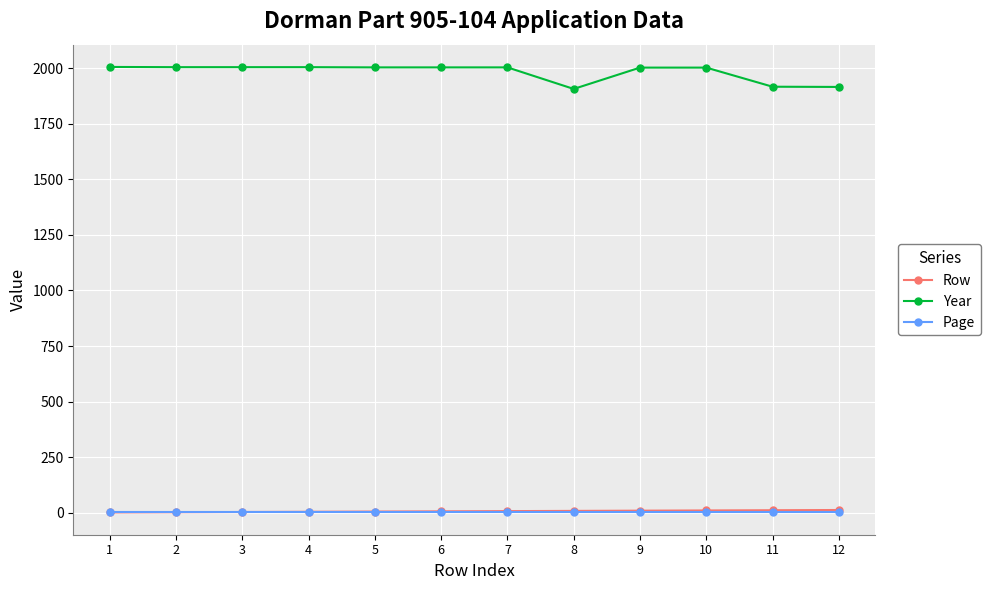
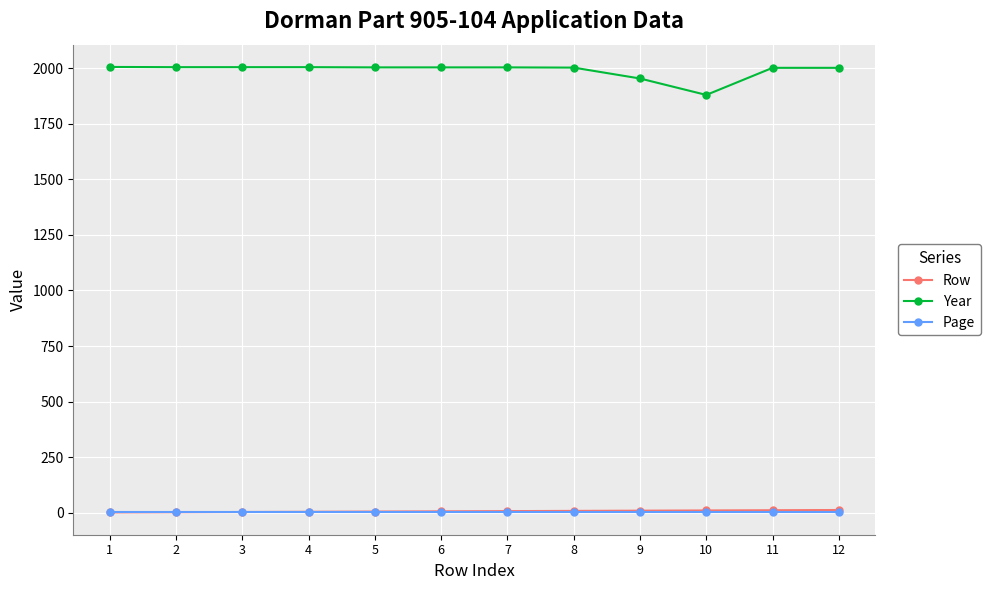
Year, 8: 1910 -> 2000
Year, 9: 2000 -> 1950
Year, 10: 2000 -> 1880
Year, 11: 1920 -> 2000
Year, 12: 1920 -> 2000
